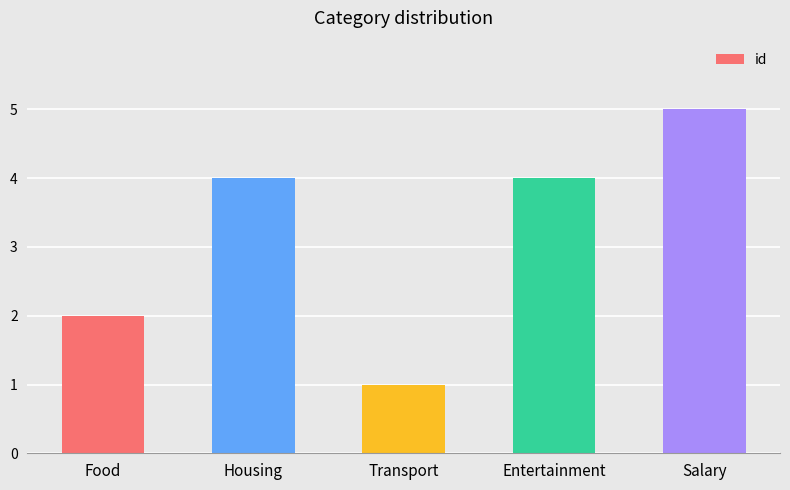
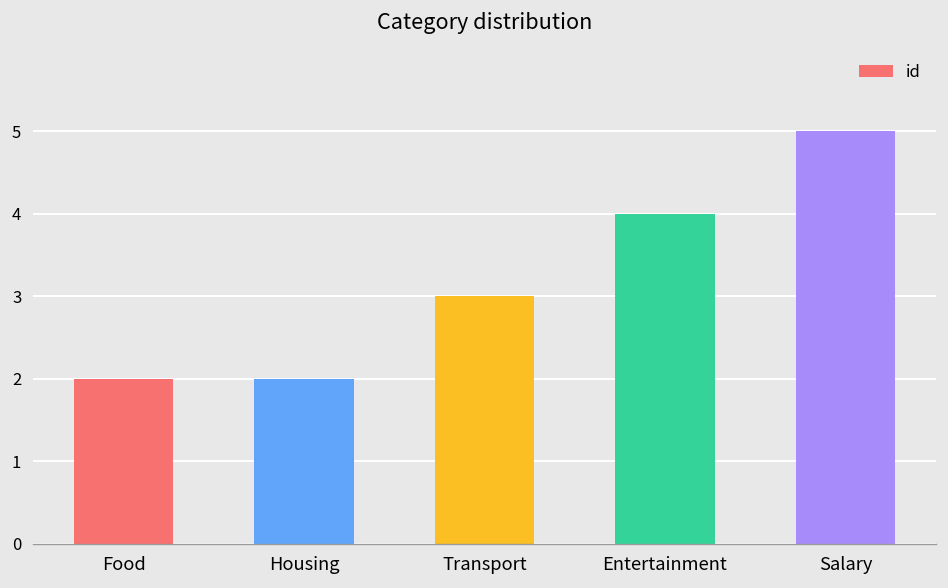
Housing: 4 -> 2
Transport: 1 -> 3
